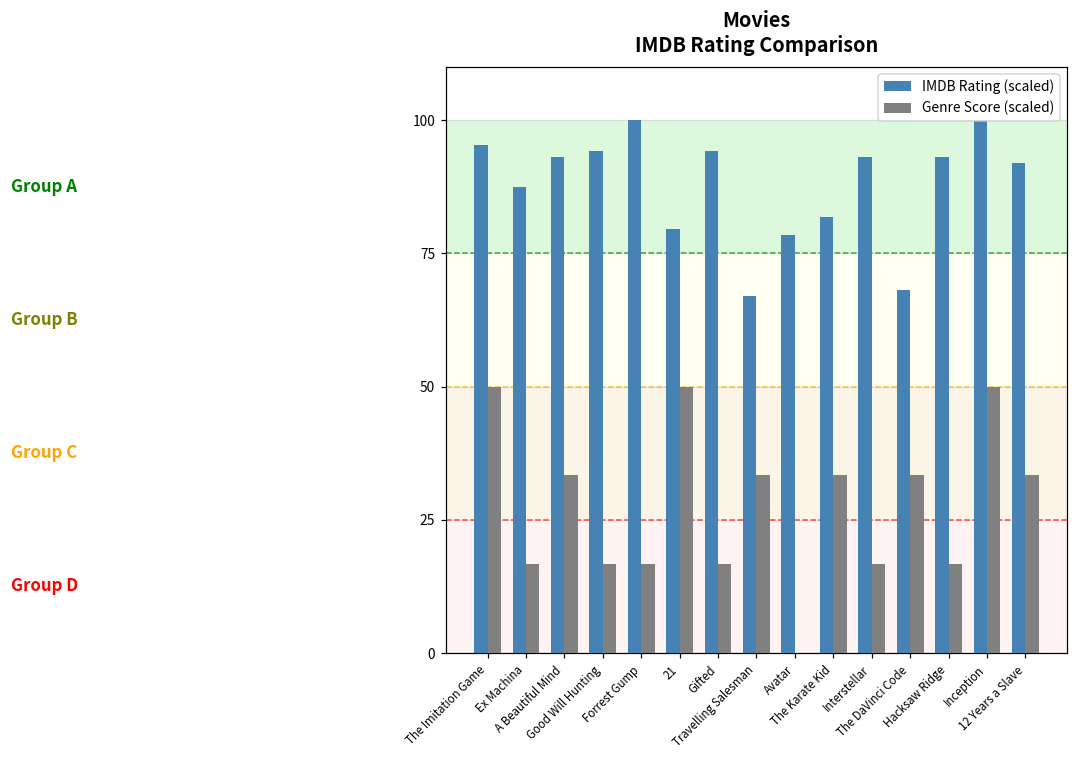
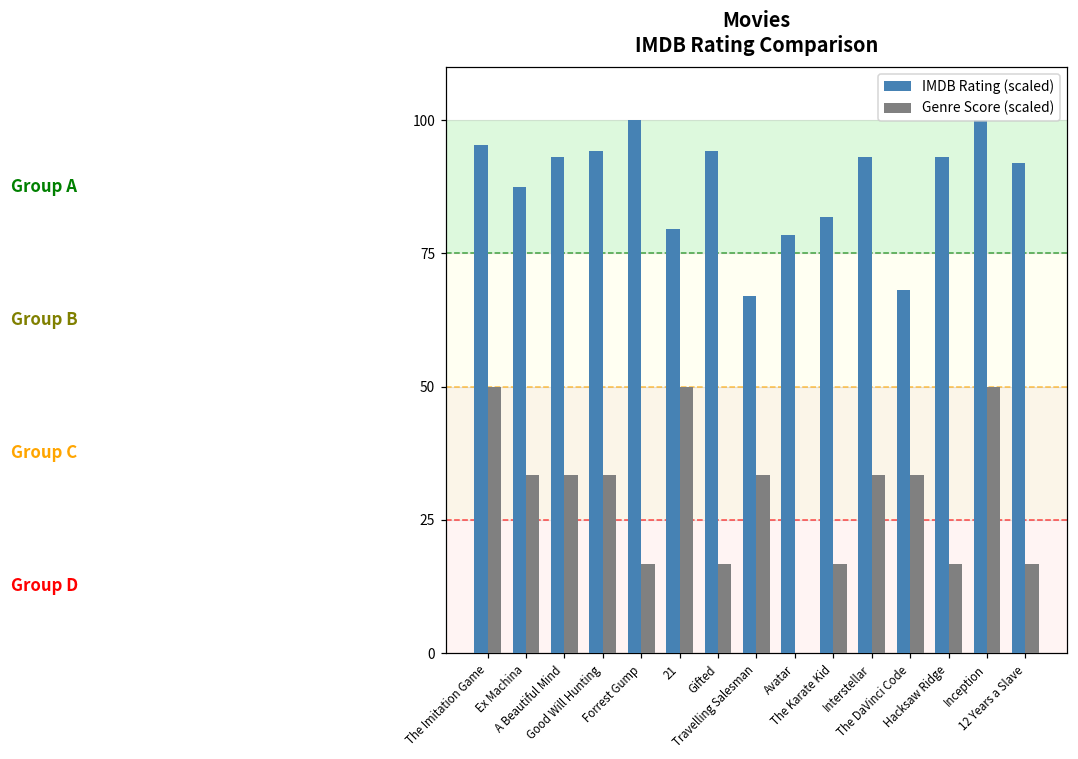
Genre Score (scaled), Ex Machina: 17 -> 33
Genre Score (scaled), Good Will Hunting: 17 -> 33
Genre Score (scaled), The Karate Kid: 33 -> 17
Genre Score (scaled), Interstellar: 17 -> 33
Genre Score (scaled), 12 Years a Slave: 33 -> 17
